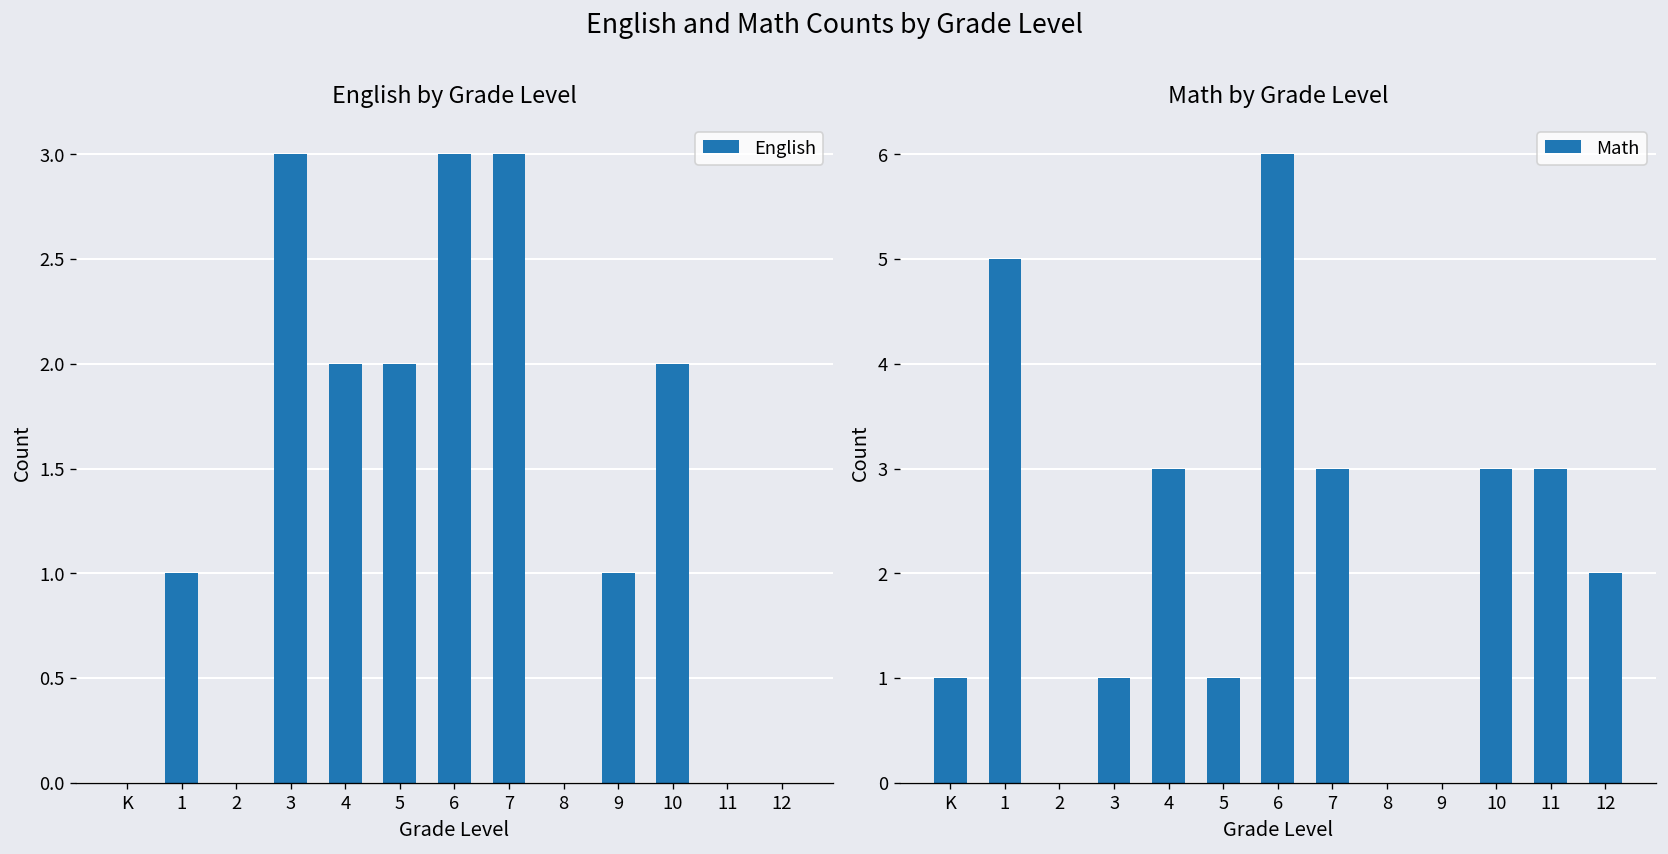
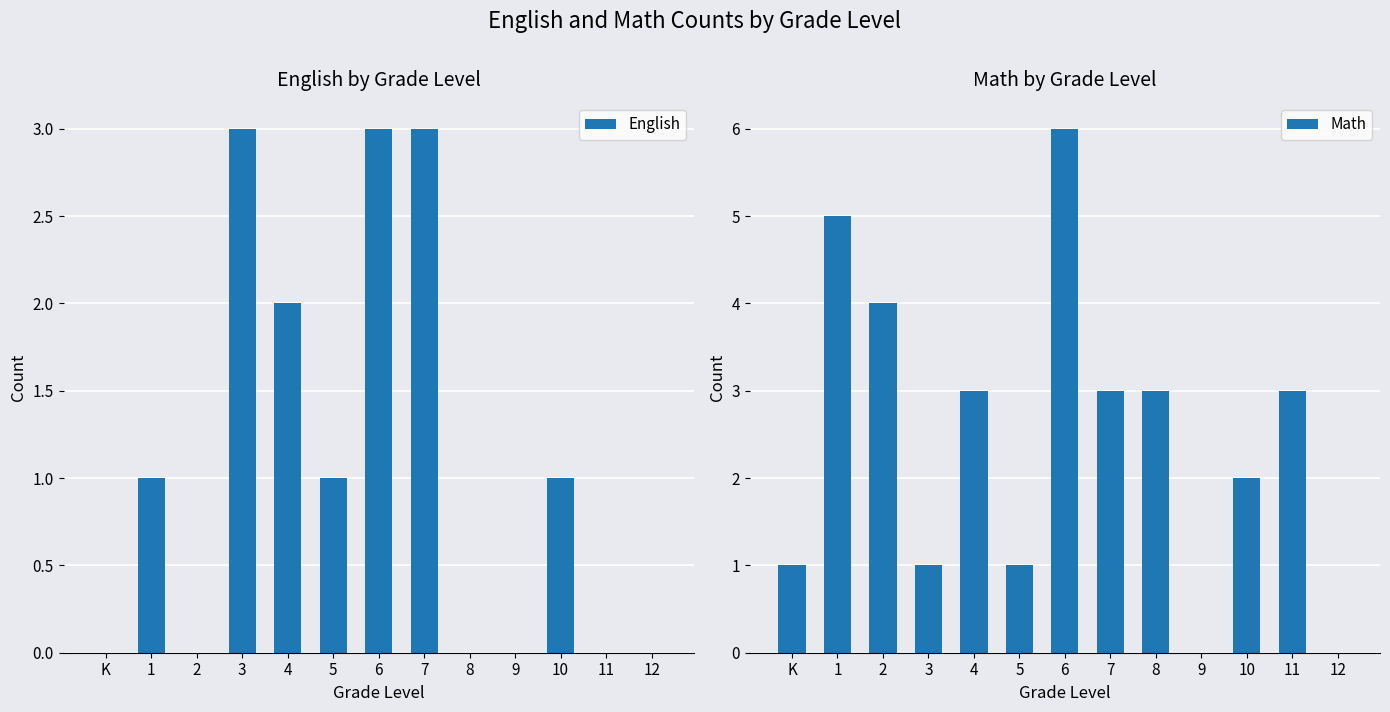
English by Grade Level, 5: 2 -> 1
English by Grade Level, 9: 1 -> 0
English by Grade Level, 10: 2 -> 1
Math by Grade Level, 2: 0 -> 4
Math by Grade Level, 8: 0 -> 3
Math by Grade Level, 10: 3 -> 2
Math by Grade Level, 12: 2 -> 0
